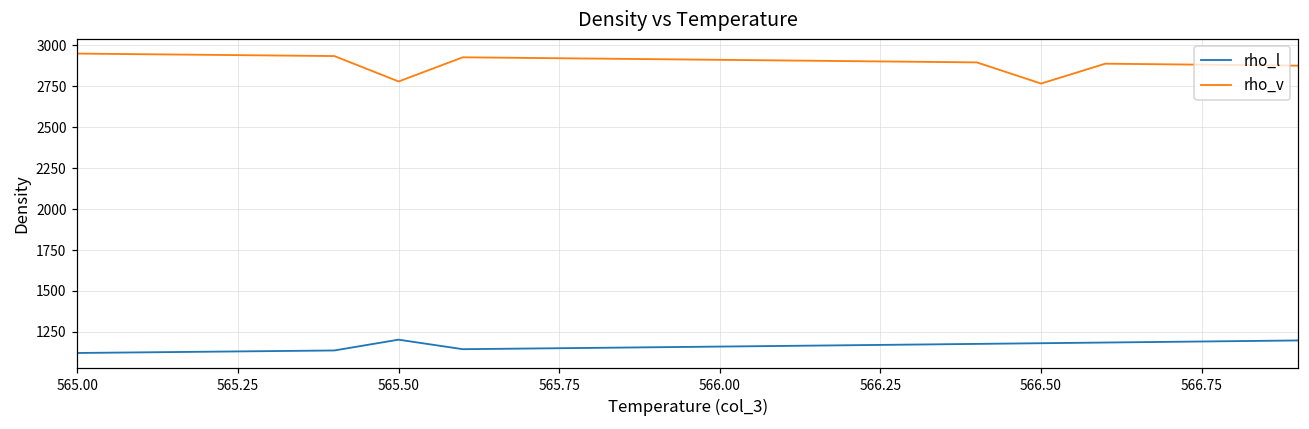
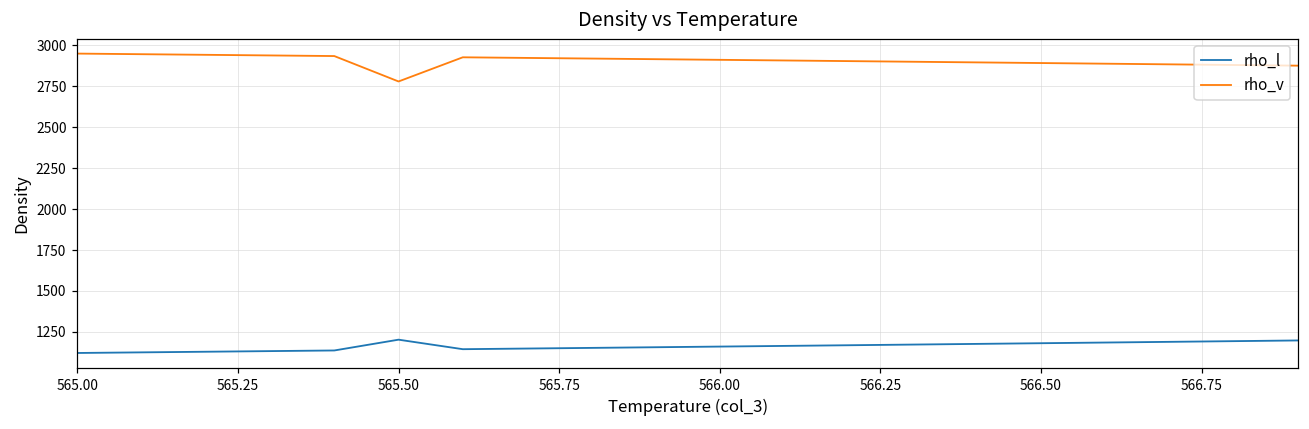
rho_v, 566.50: 2770 -> 2890
